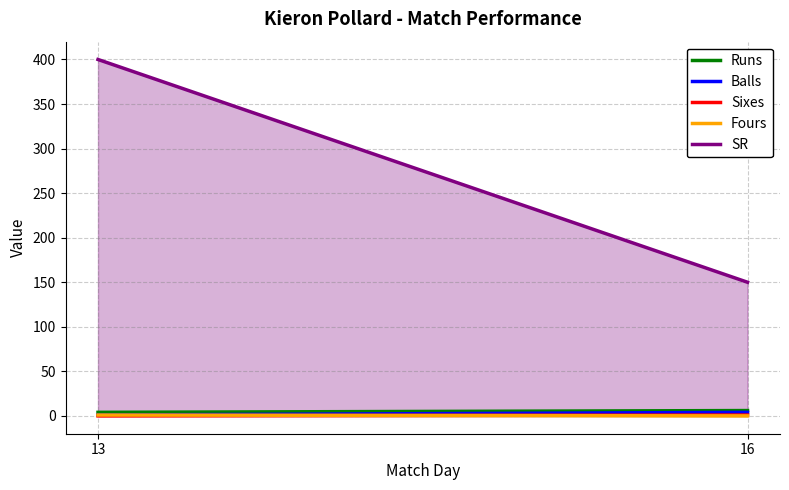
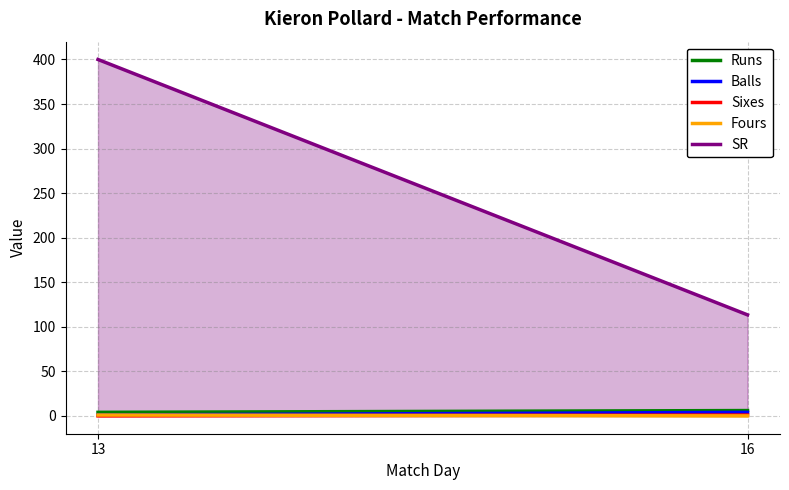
SR, 16: 150 -> 110
